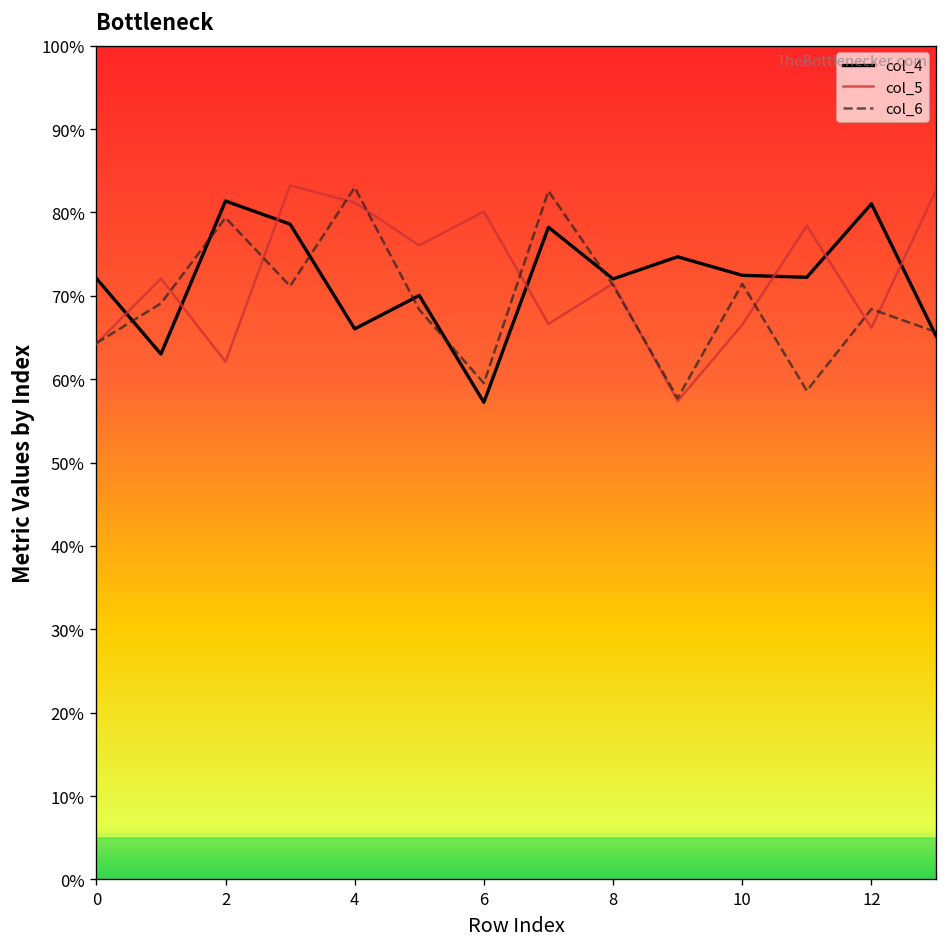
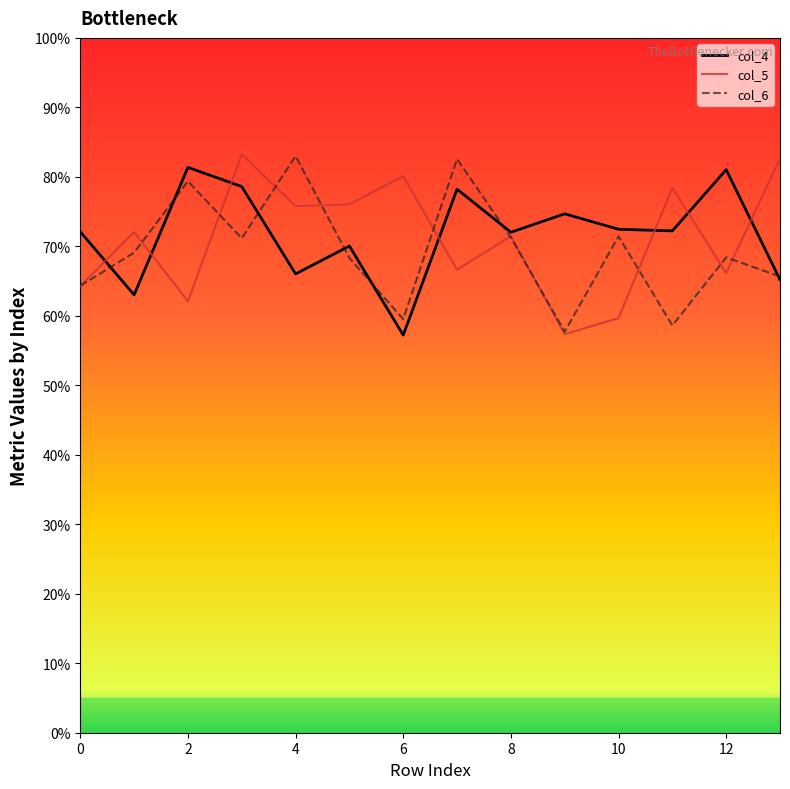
col_5, 4: 81% -> 76%
col_5, 10: 67% -> 60%
